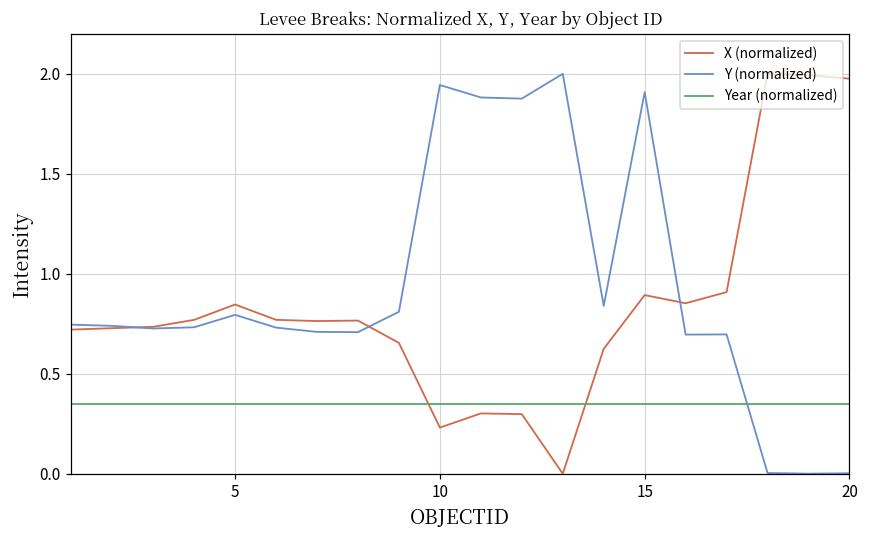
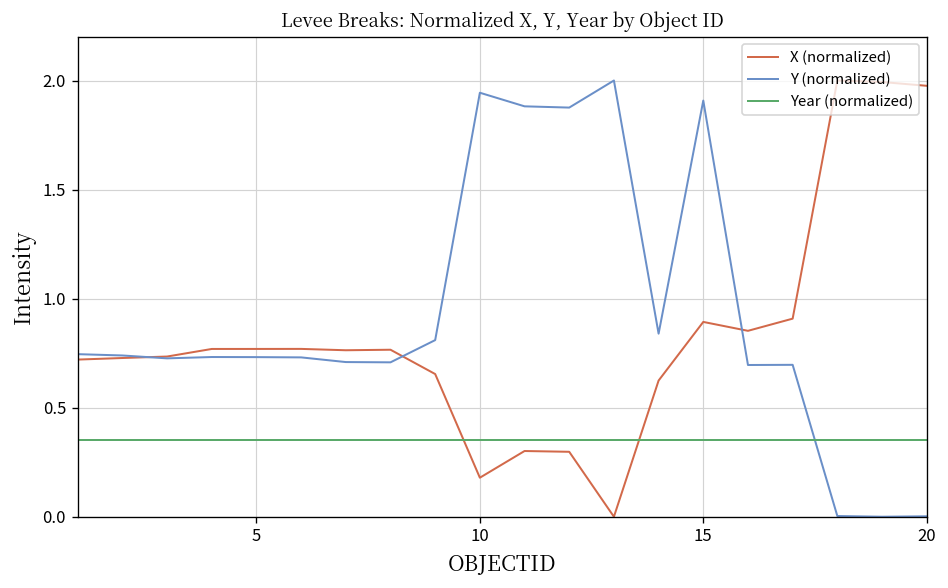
X (normalized), 5: 0.85 -> 0.77
Y (normalized), 5: 0.79 -> 0.73
X (normalized), 10: 0.23 -> 0.18
